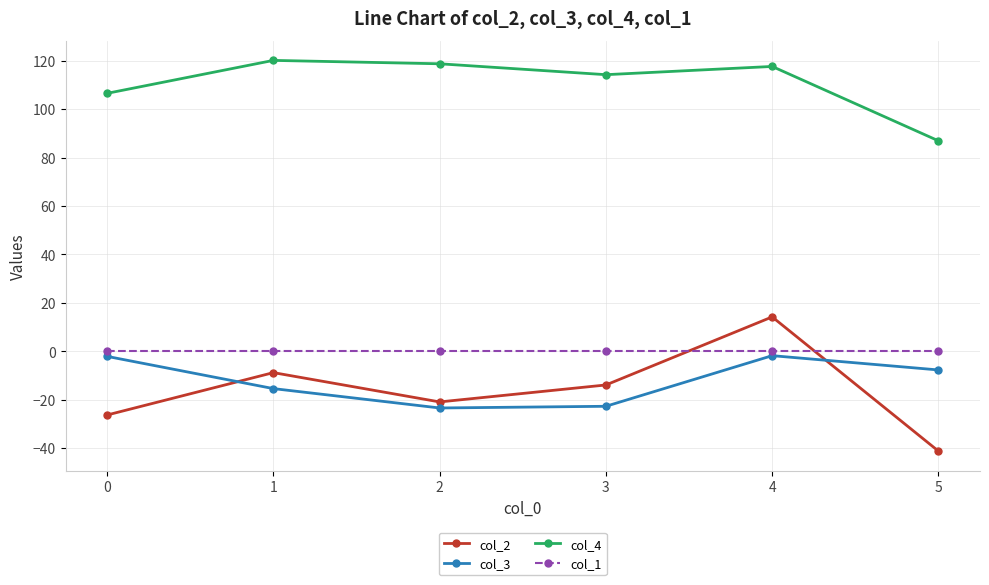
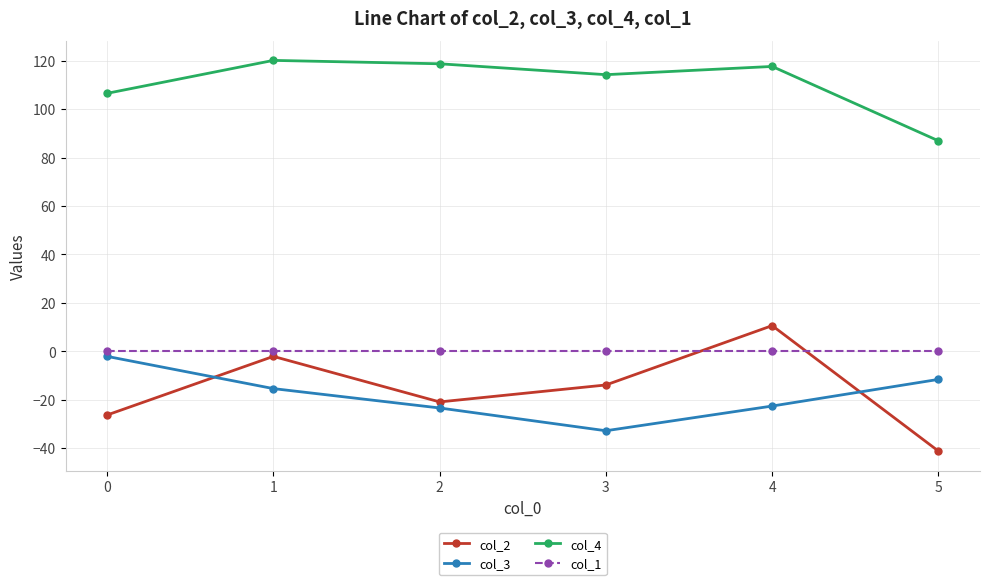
col_2, 1: -9 -> -2
col_3, 3: -23 -> -33
col_2, 4: 14 -> 11
col_3, 4: -2 -> -23
col_3, 5: -8 -> -12
